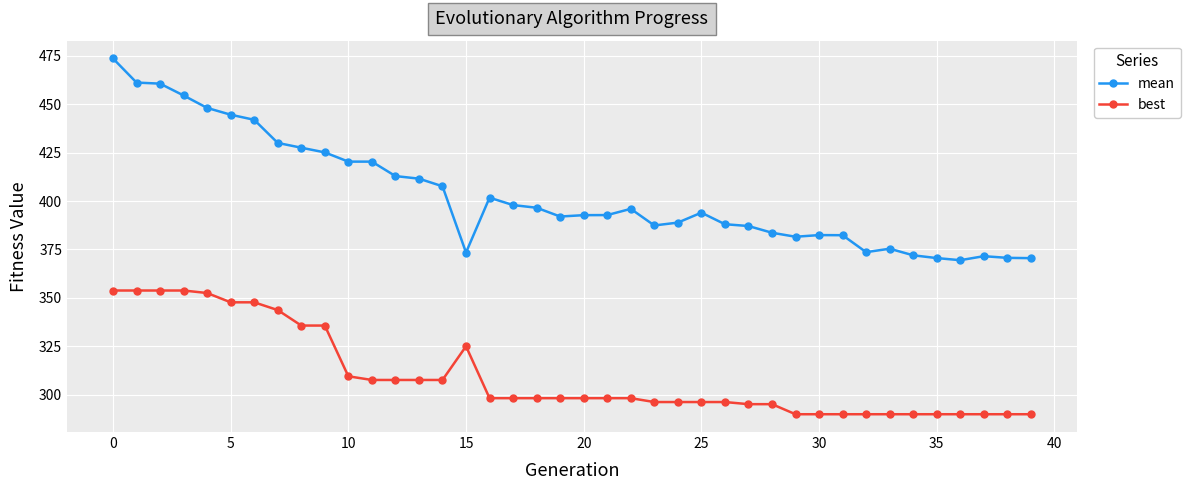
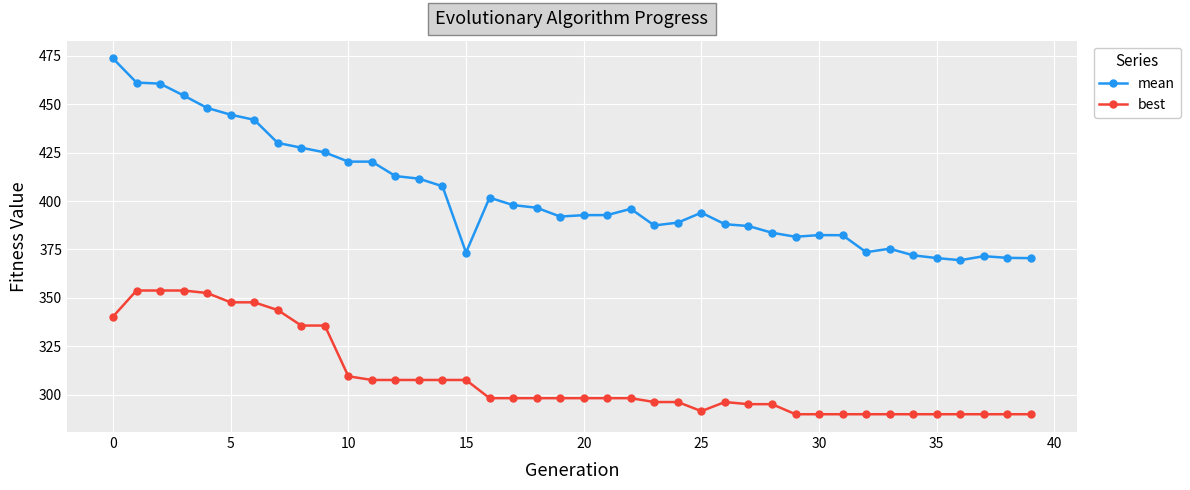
best, 0: 354 -> 340
best, 15: 325 -> 308
best, 25: 296 -> 292
